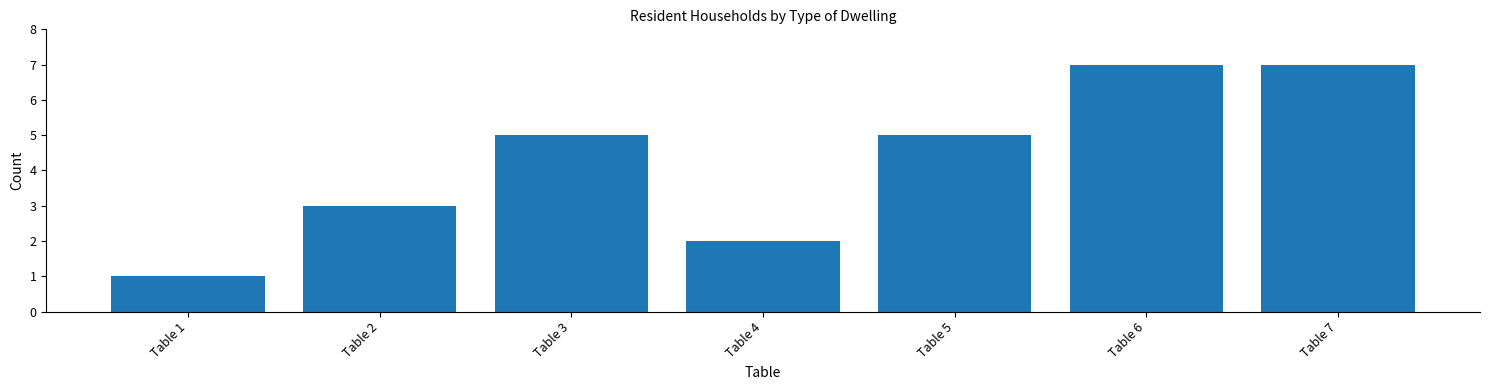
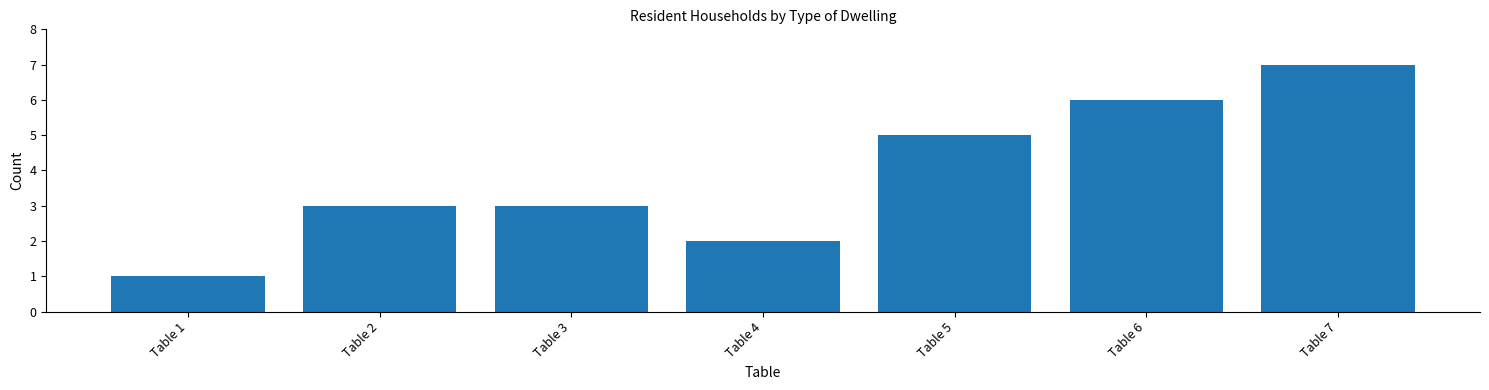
Table 3: 5 -> 3
Table 6: 7 -> 6
